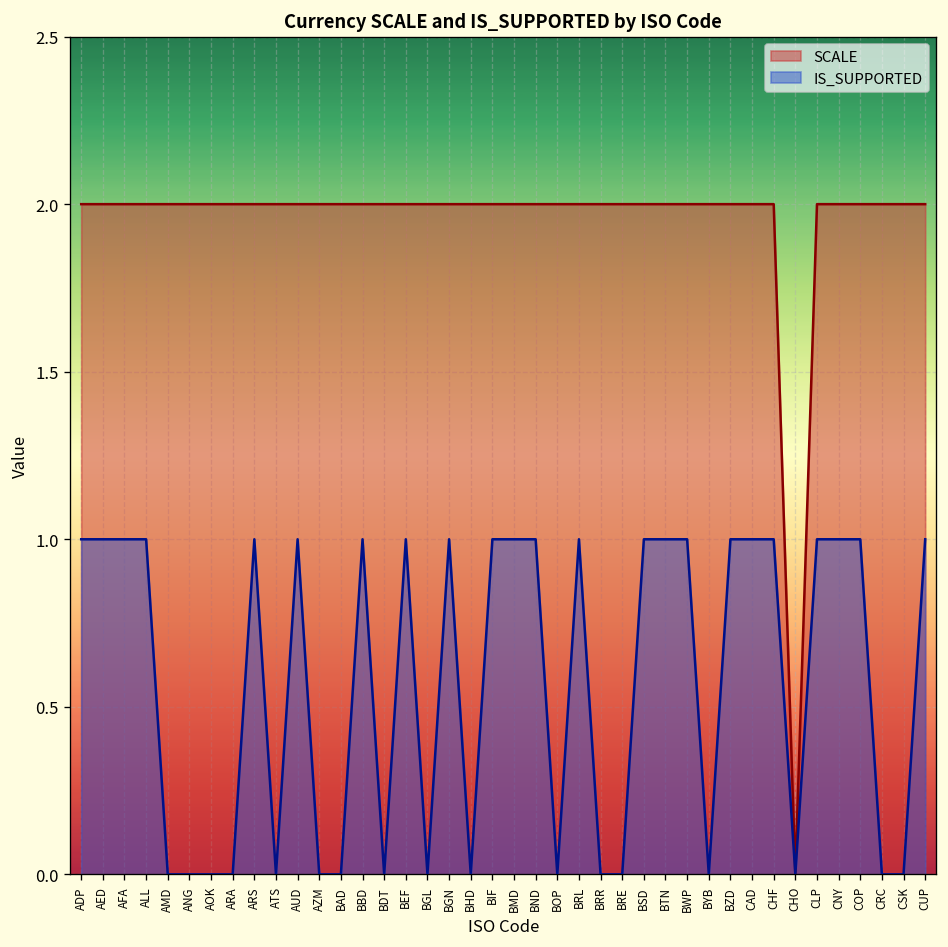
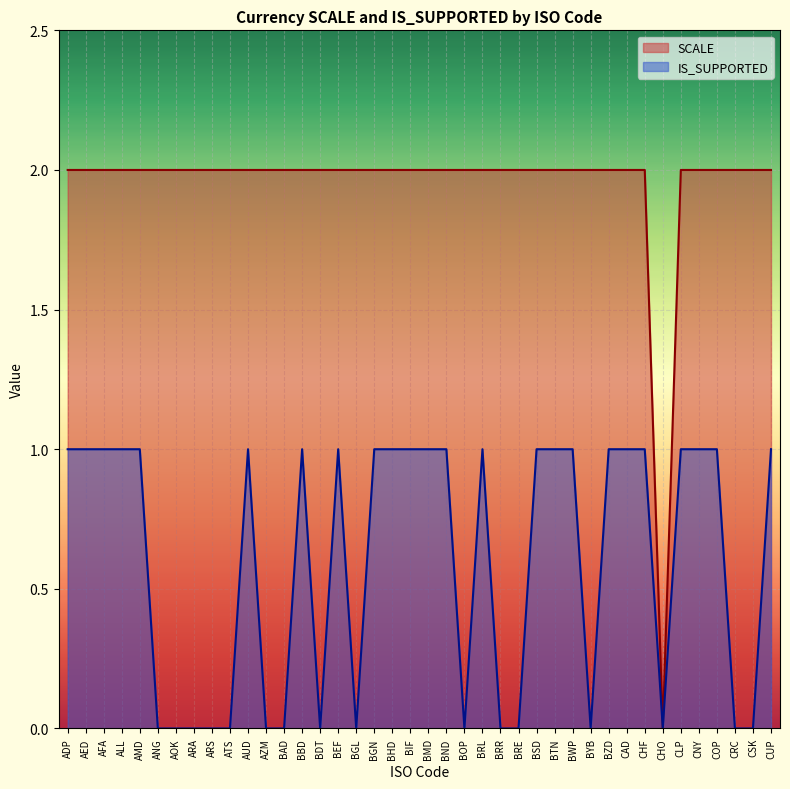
IS_SUPPORTED, AMD: 0 -> 1
IS_SUPPORTED, ARS: 1 -> 0
IS_SUPPORTED, BHD: 0 -> 1
